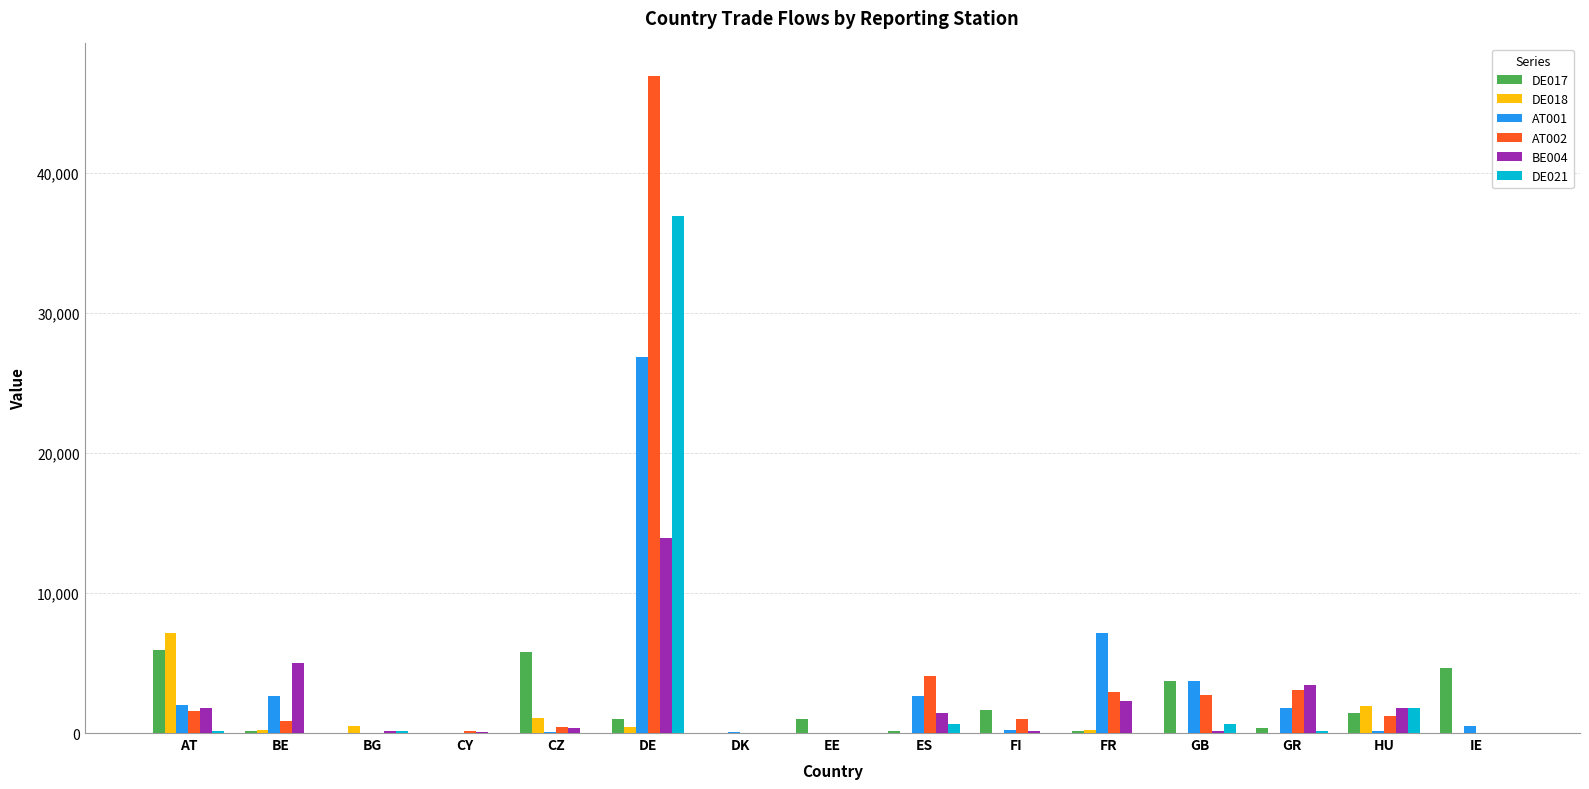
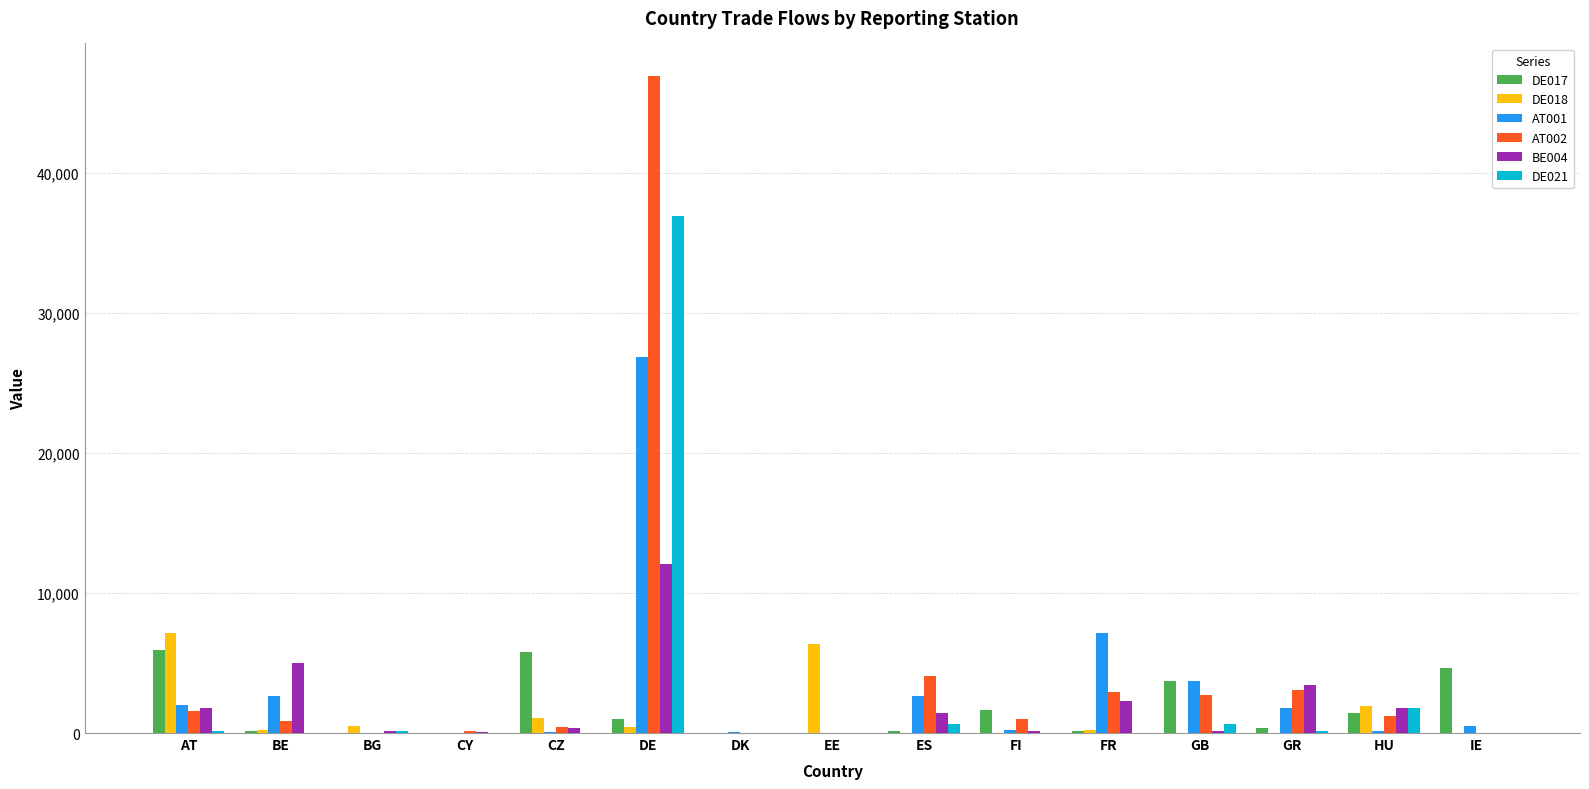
BE004, DE: 13,900 -> 12,100
DE017, EE: 1,000 -> 0
DE018, EE: 0 -> 6,300
